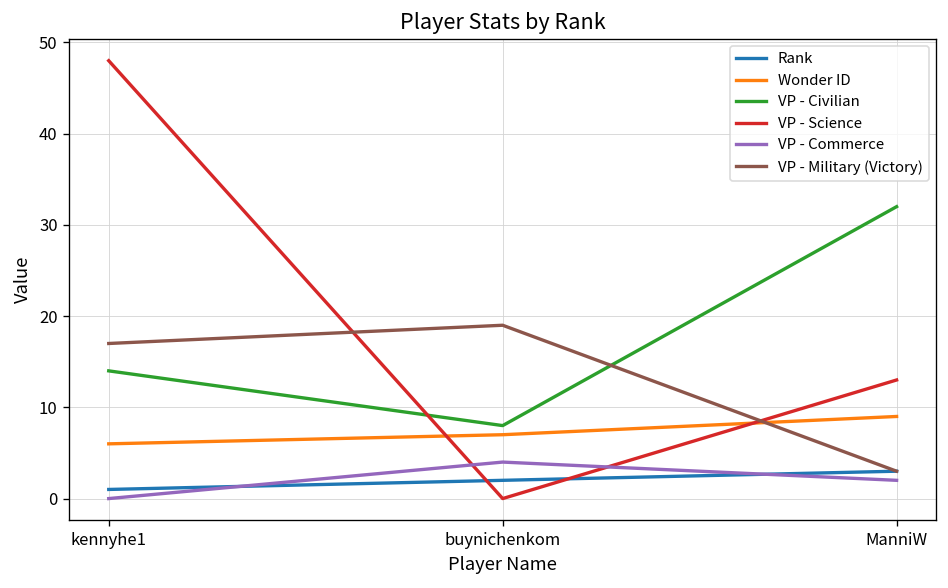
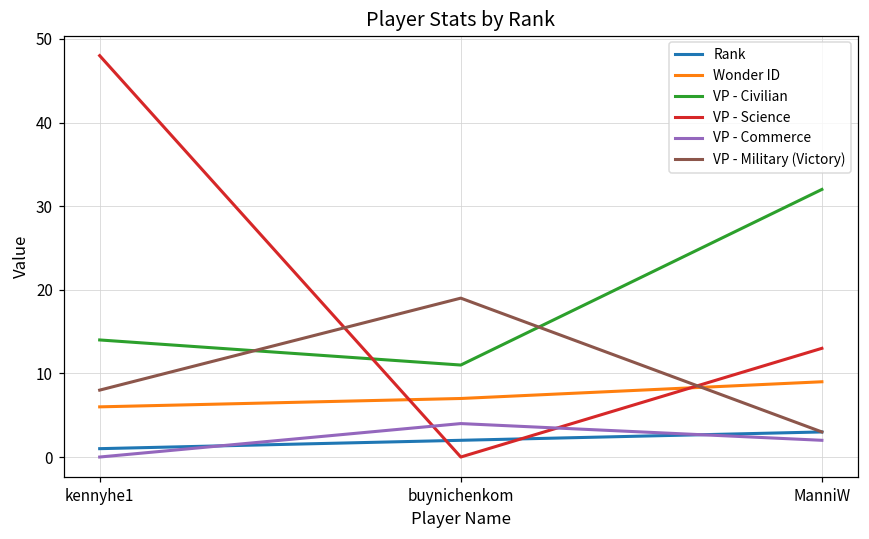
VP - Military (Victory), kennyhe1: 17 -> 8
VP - Civilian, buynichenkom: 8 -> 11
